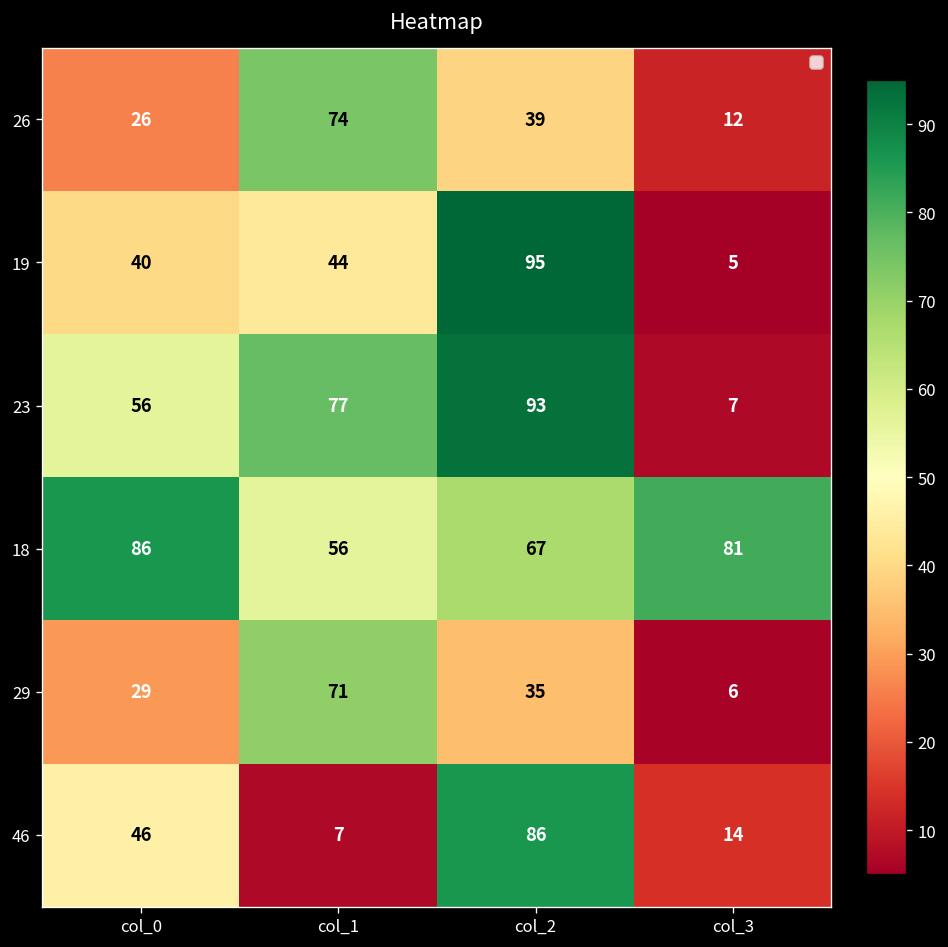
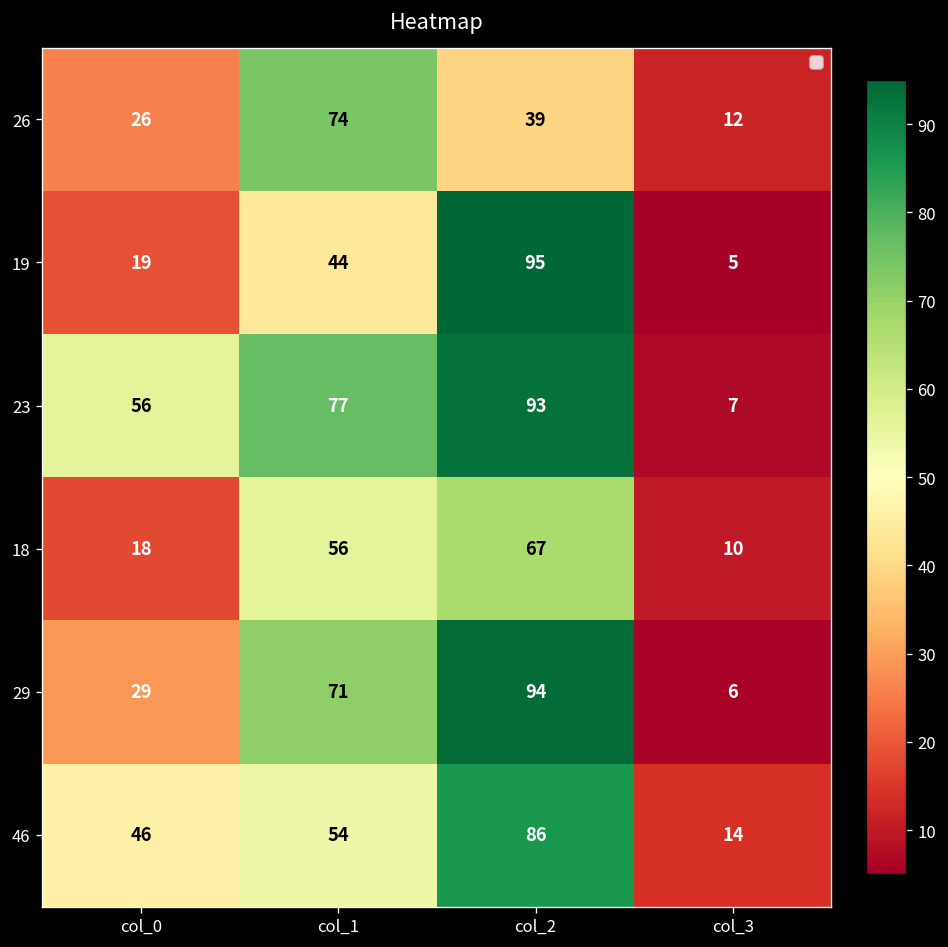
19, col_0: 40 -> 19
18, col_0: 86 -> 18
18, col_3: 81 -> 10
29, col_2: 35 -> 94
46, col_1: 7 -> 54
